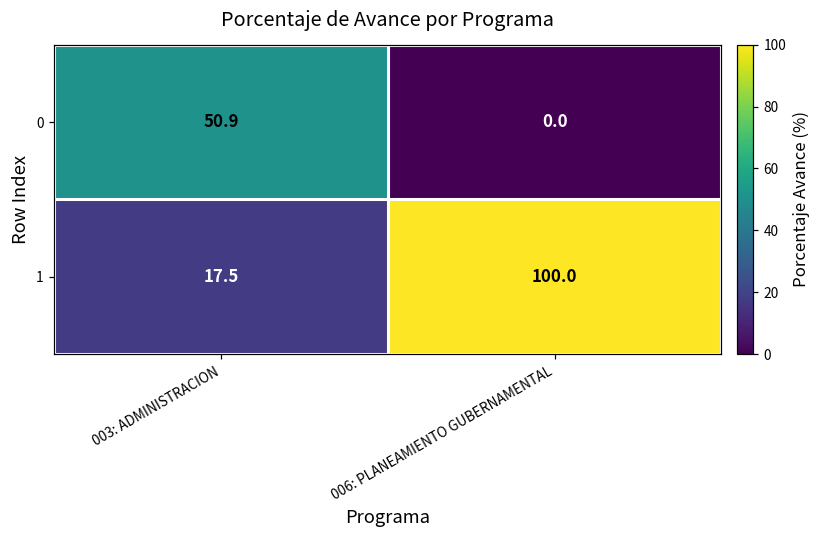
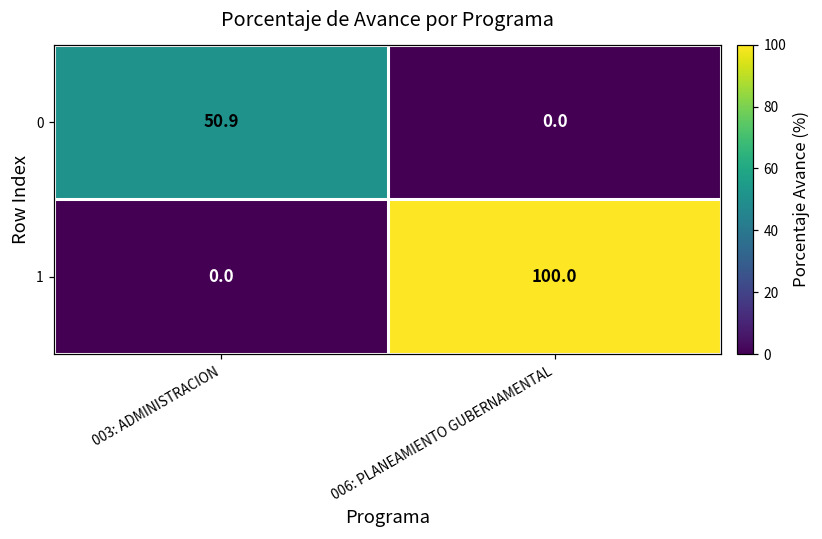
1, 003: ADMINISTRACION: 17.5 -> 0.0
